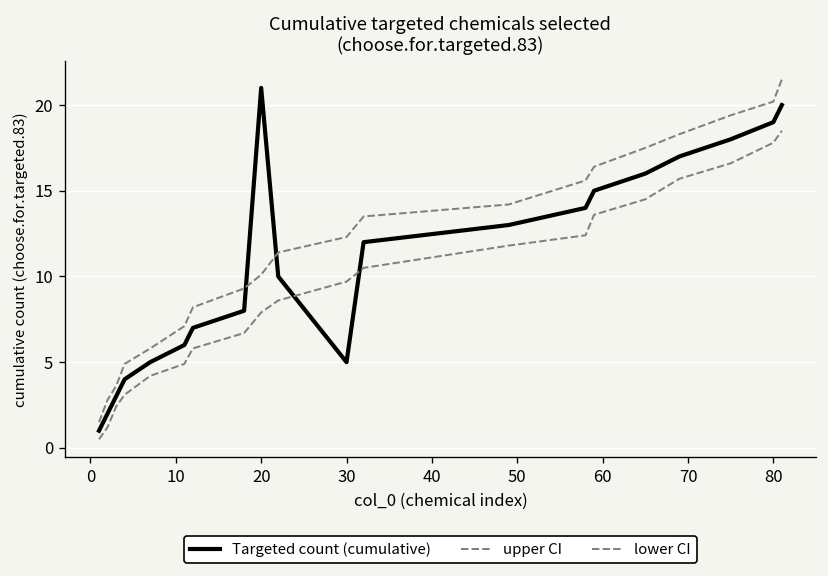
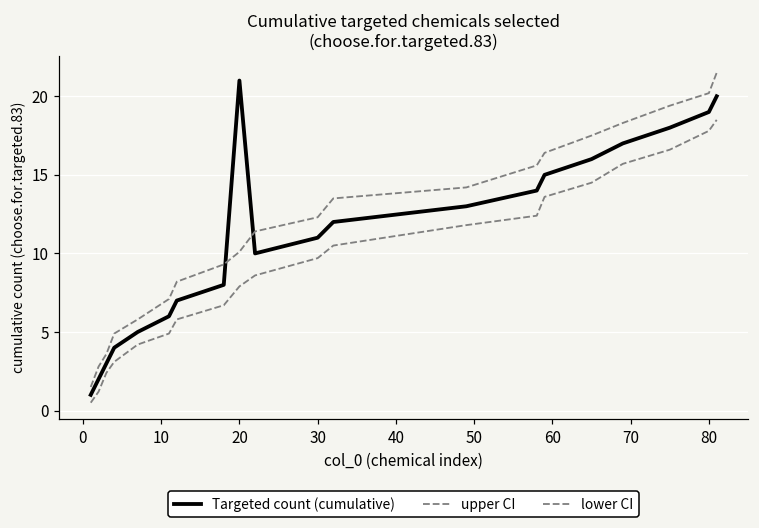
Targeted count (cumulative), 30: 5 -> 11
